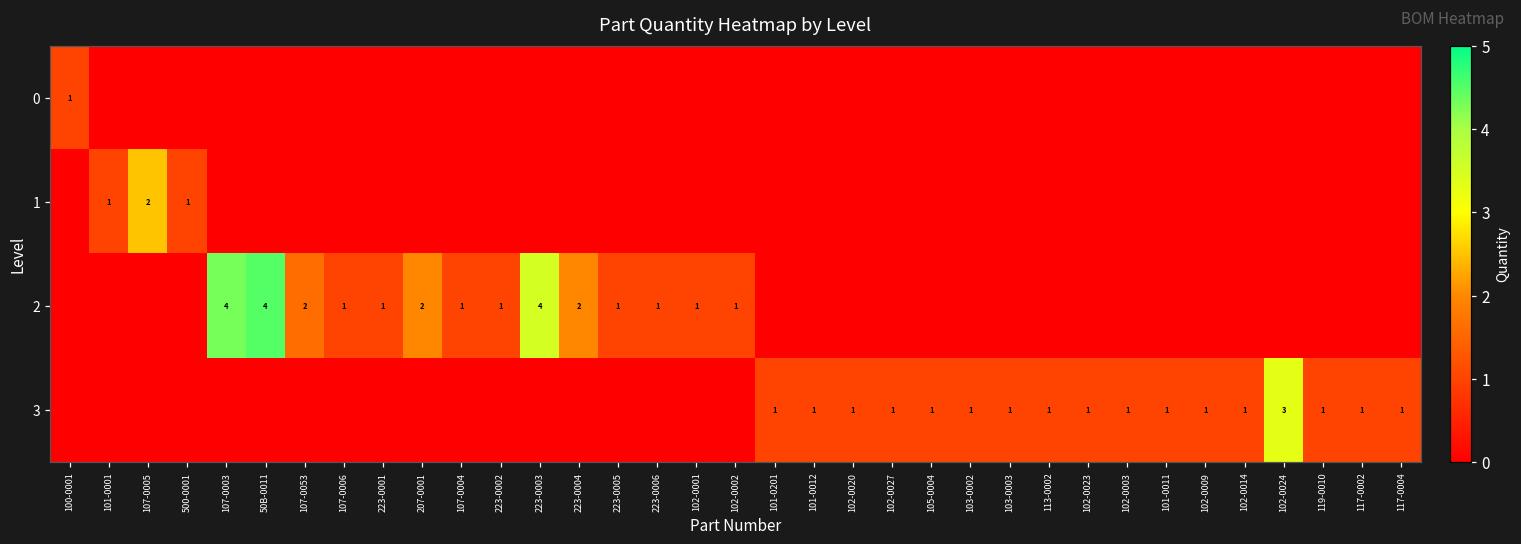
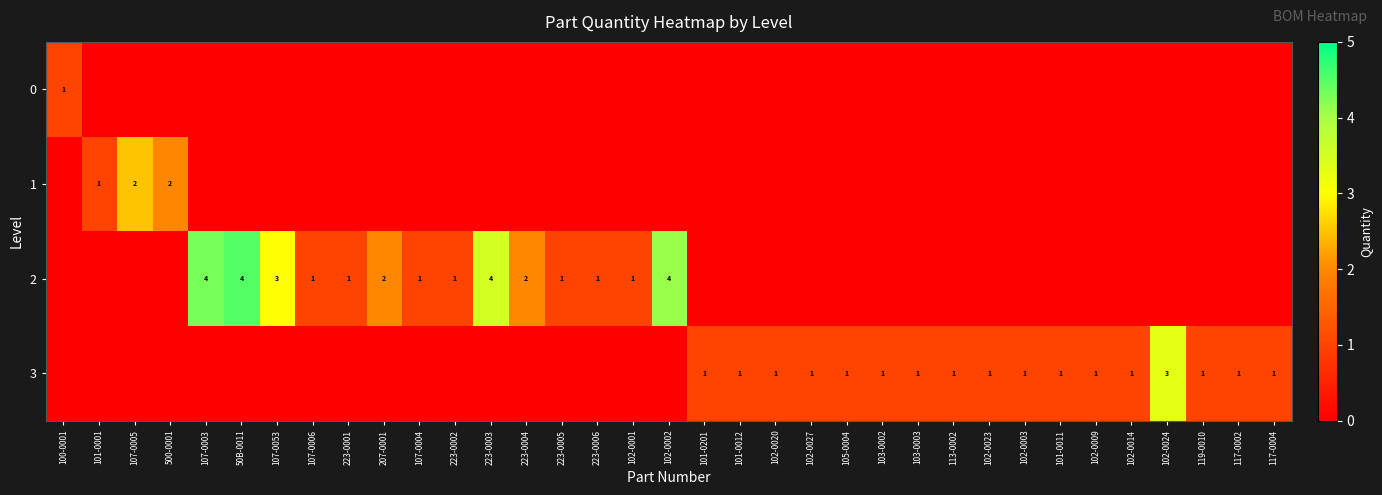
1, 500-0001: 1 -> 2
2, 107-0053: 2 -> 3
2, 102-0002: 1 -> 4
